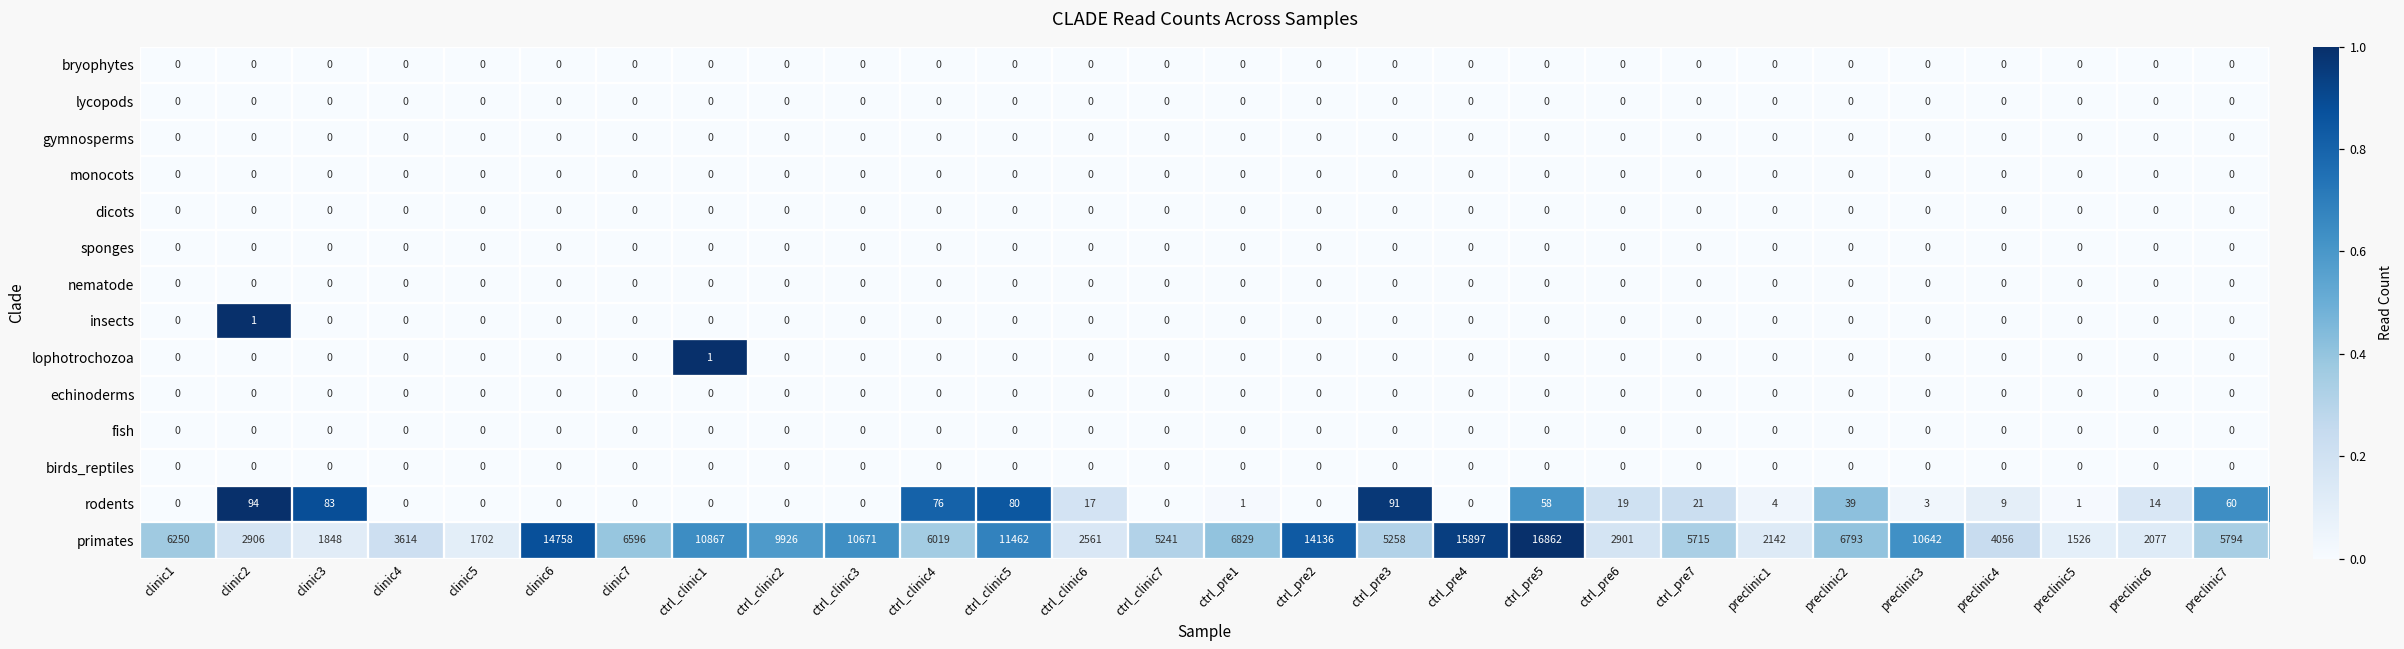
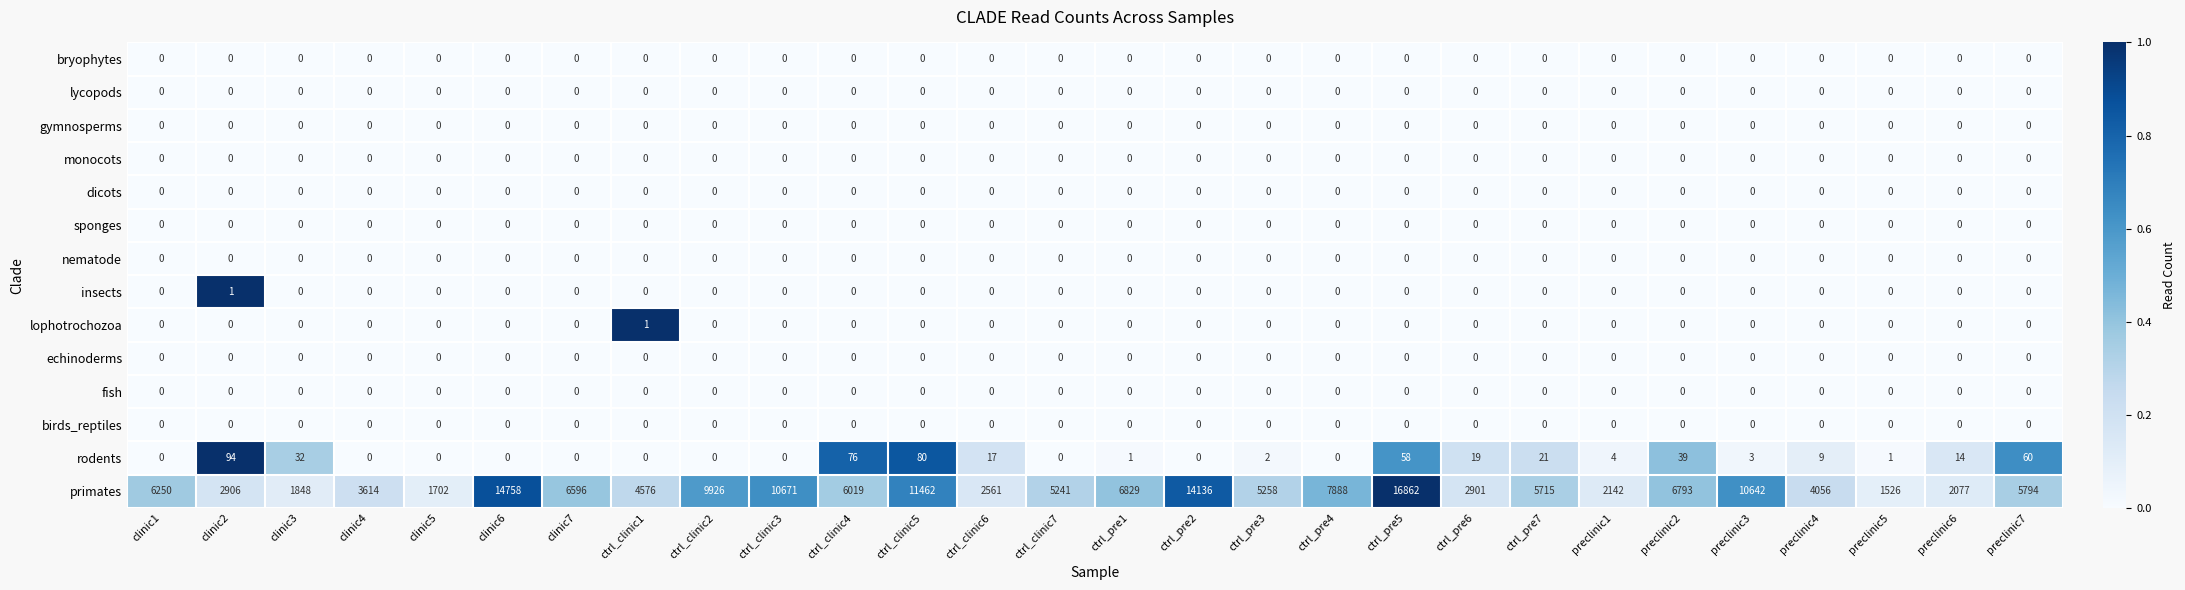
rodents, clinic3: 83 -> 32
rodents, ctrl_pre3: 91 -> 2
primates, ctrl_clinic1: 10867 -> 4576
primates, ctrl_pre4: 15897 -> 7888
